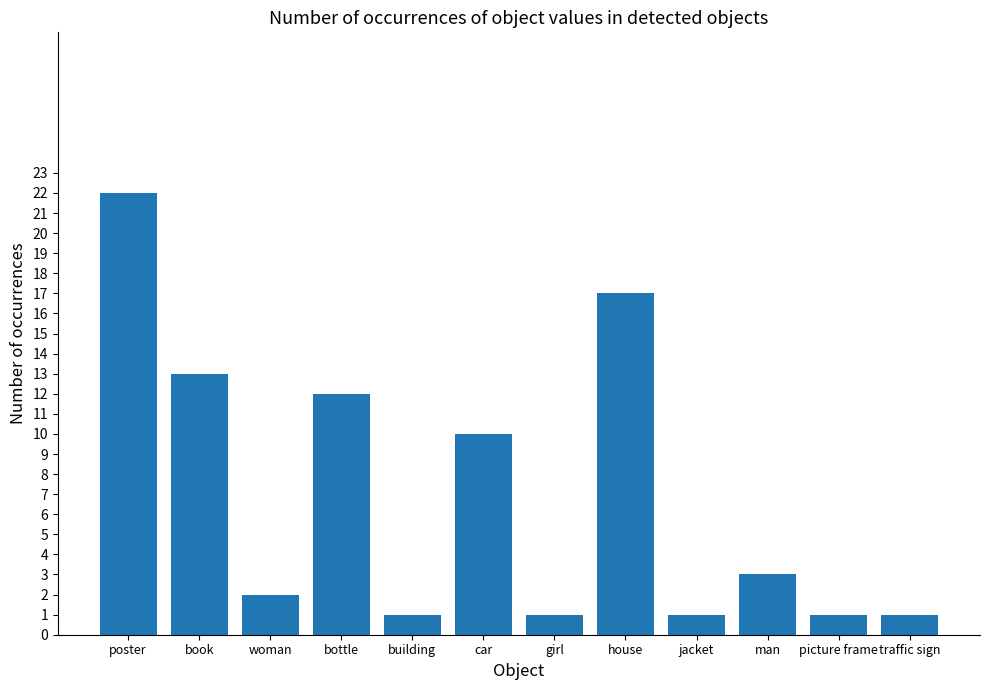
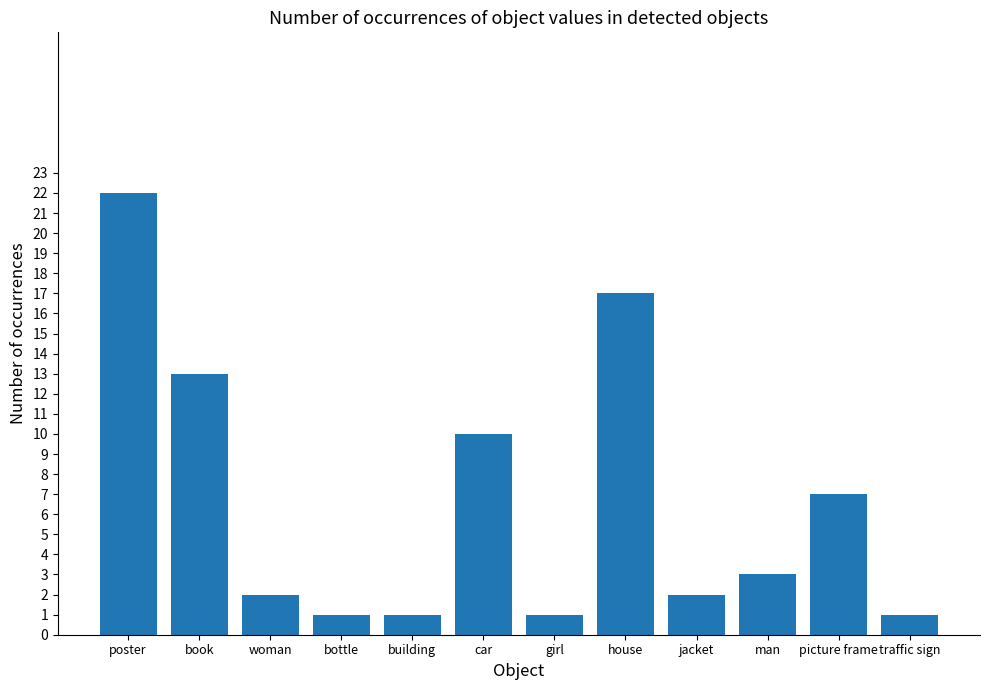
bottle: 12 -> 1
jacket: 1 -> 2
picture frame: 1 -> 7
